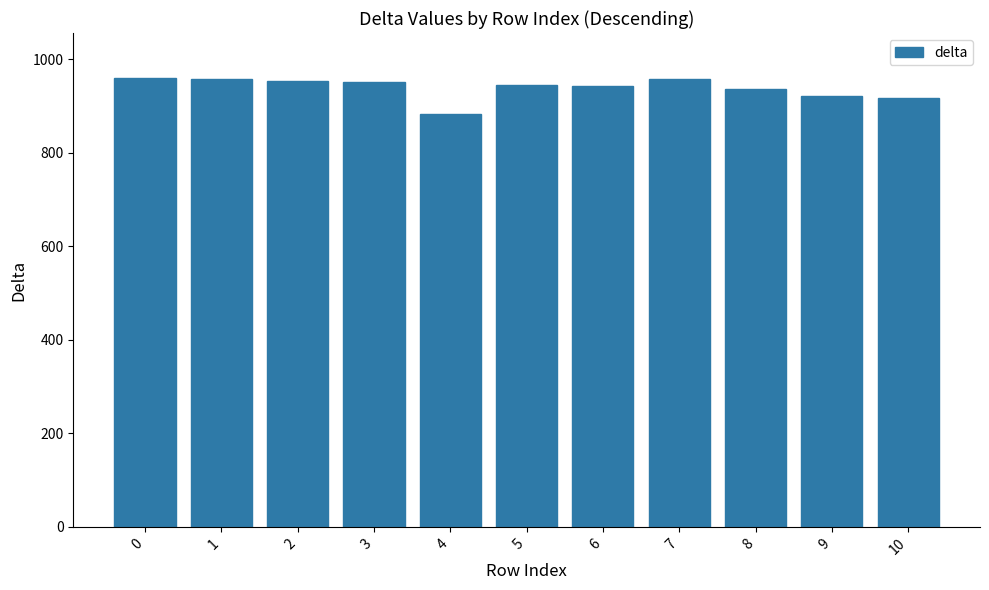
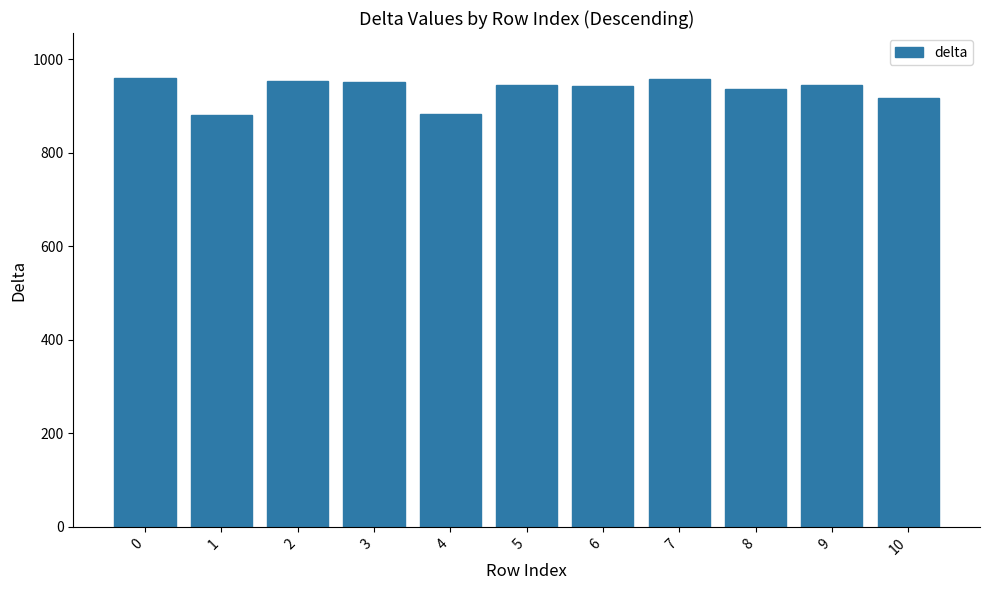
1: 960 -> 880
9: 920 -> 940
